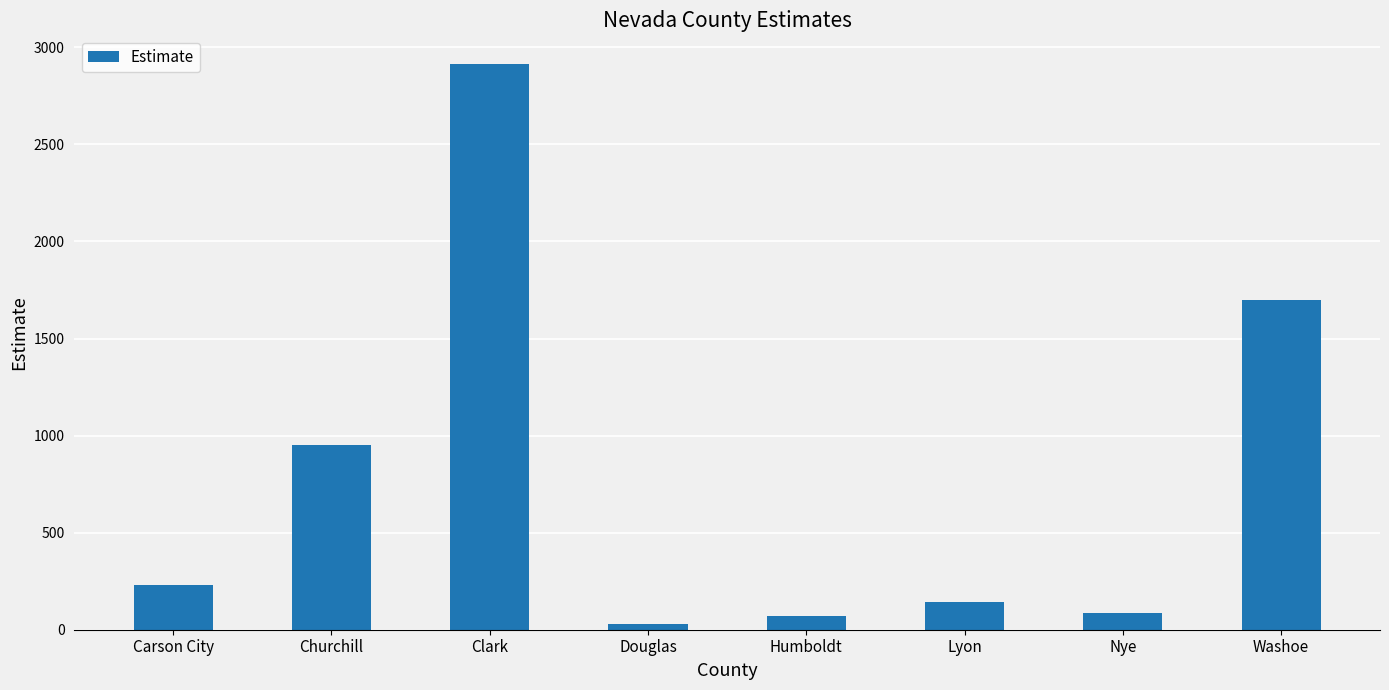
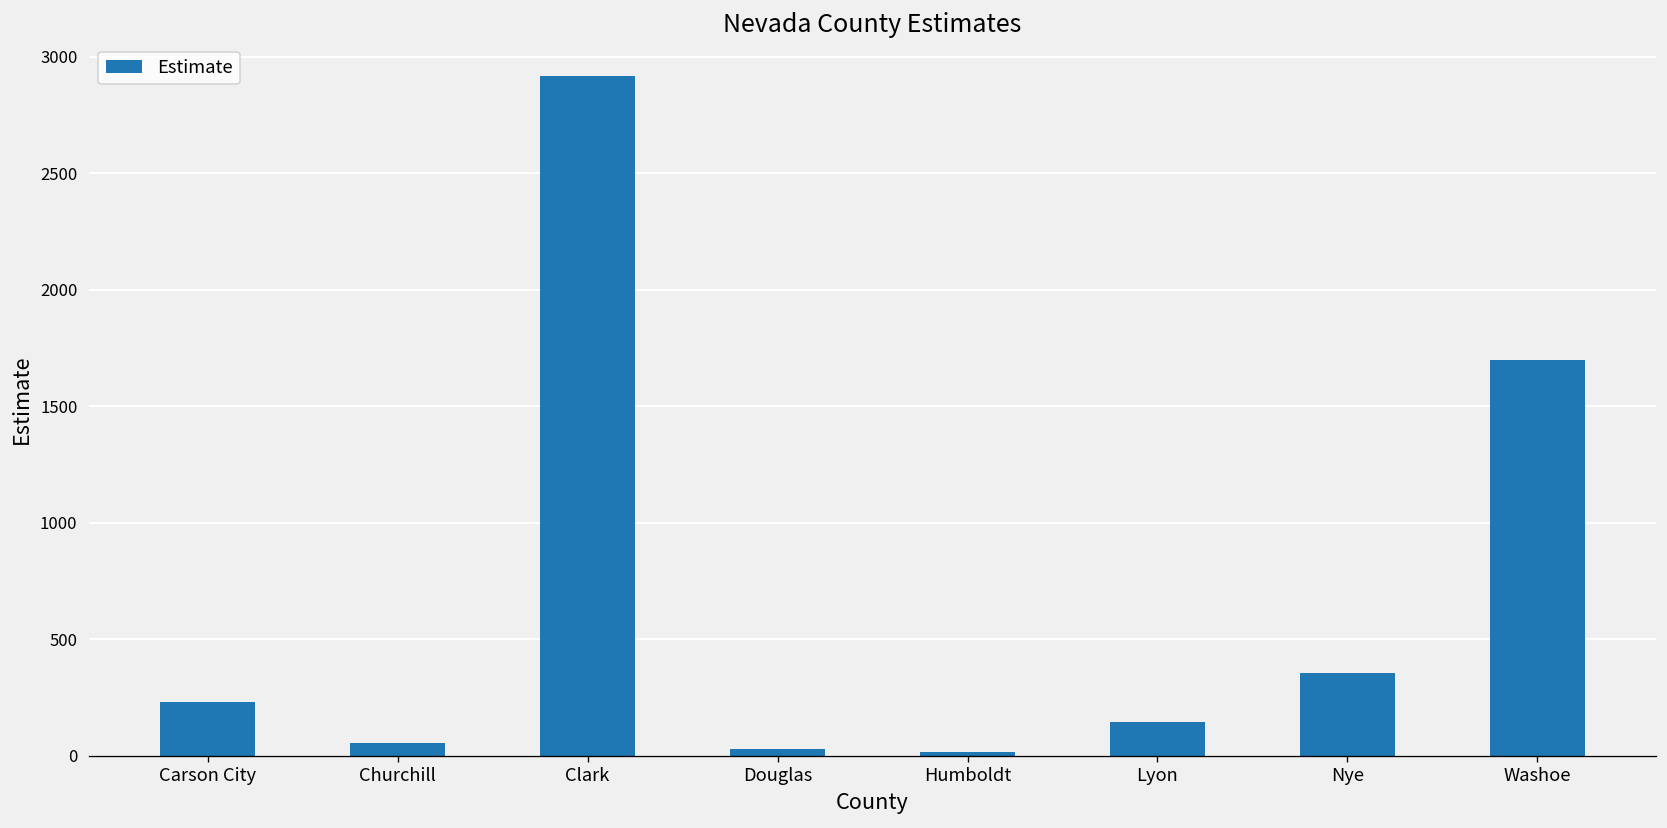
Churchill: 950 -> 60
Humboldt: 70 -> 20
Nye: 90 -> 350
